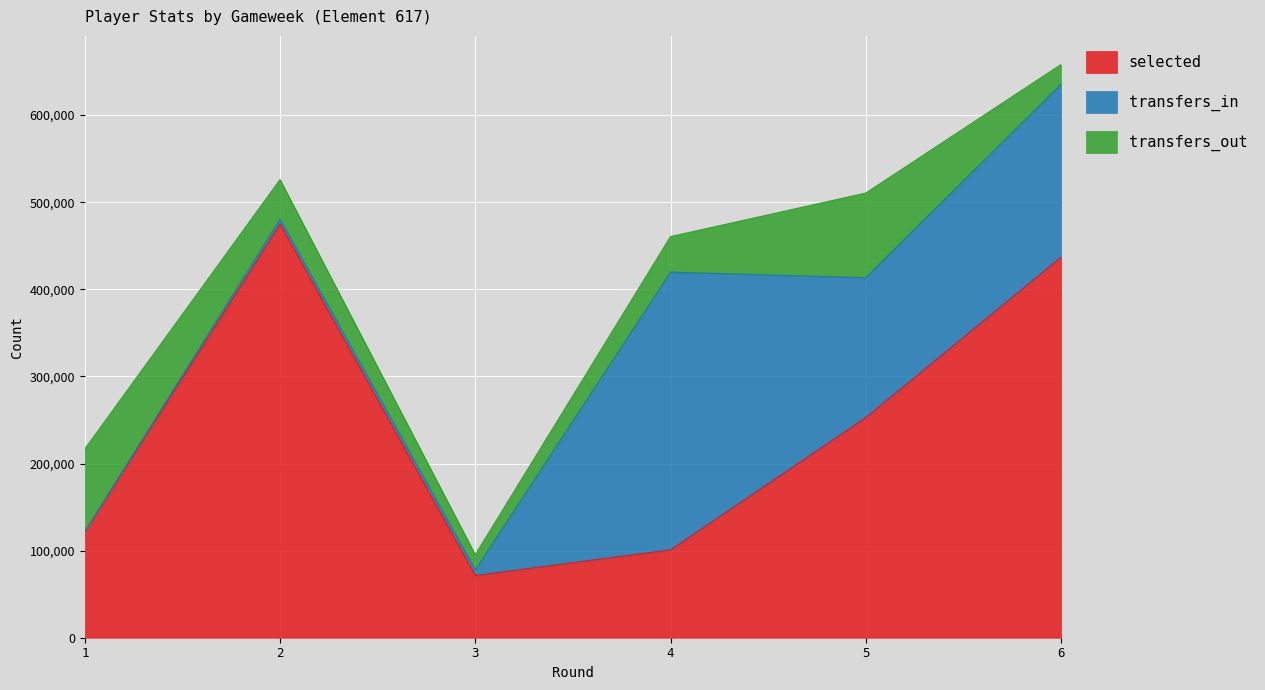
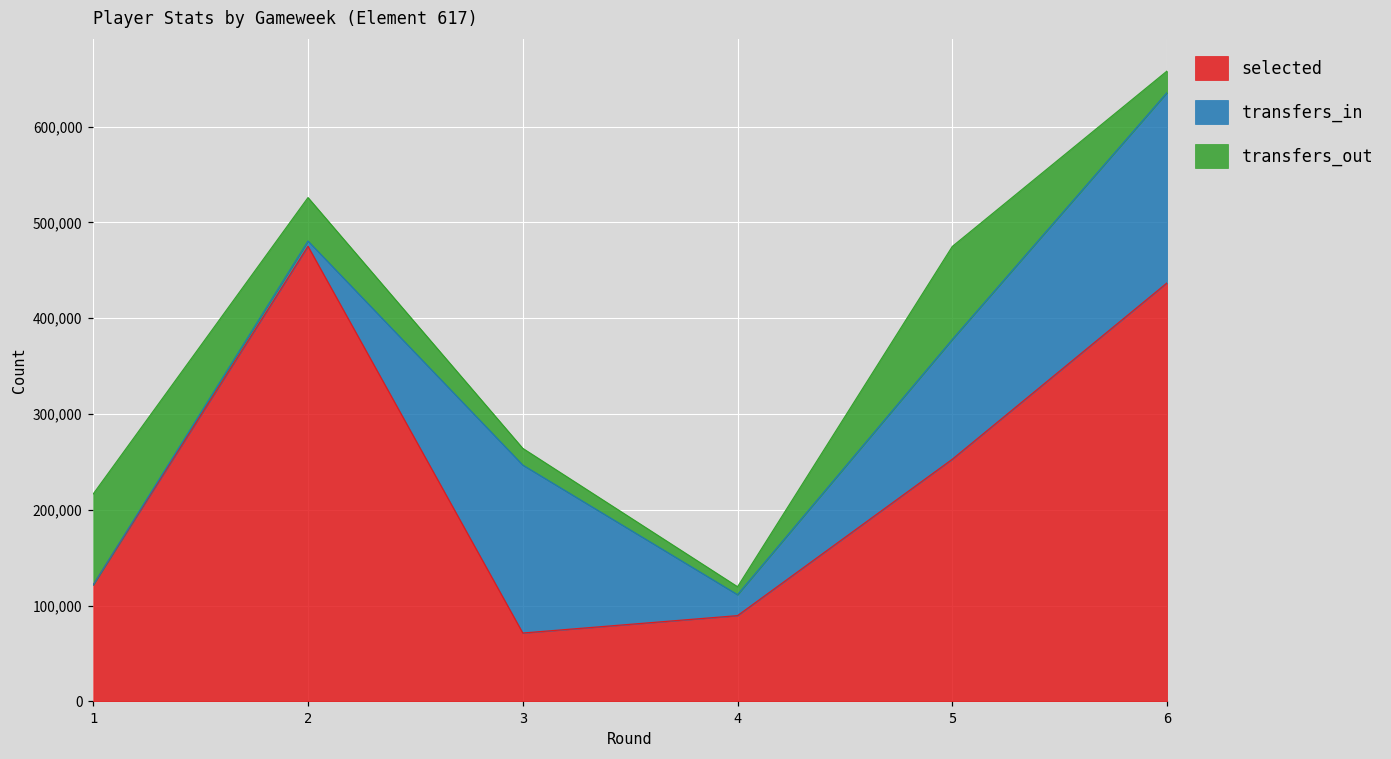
transfers_in, 3: 10,000 -> 180,000
selected, 4: 100,000 -> 90,000
transfers_in, 4: 320,000 -> 20,000
transfers_out, 4: 40,000 -> 10,000
transfers_in, 5: 160,000 -> 130,000
